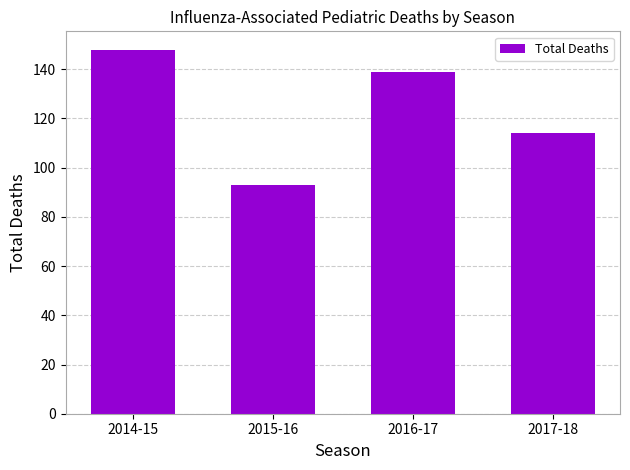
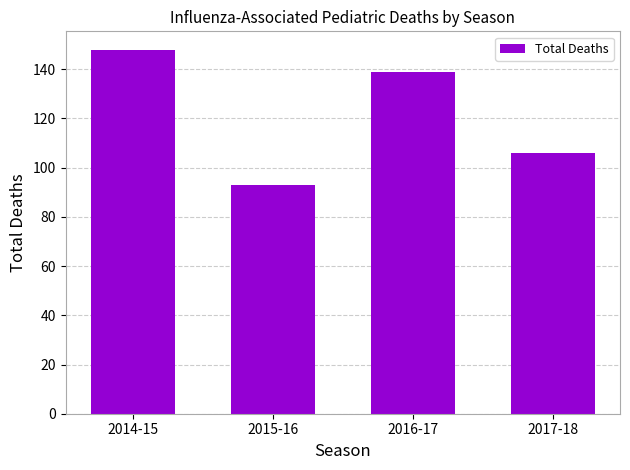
2017-18: 114 -> 106
